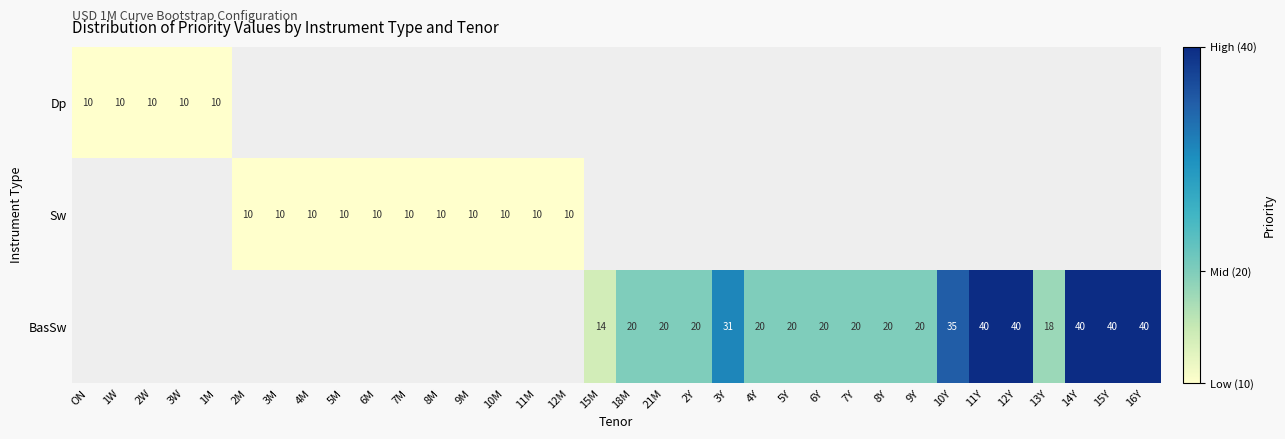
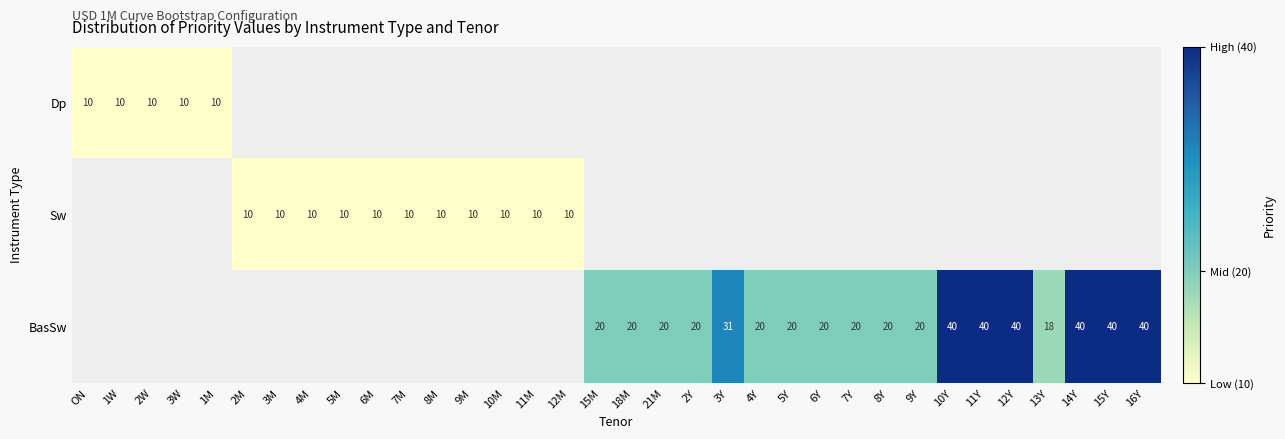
BasSw, 15M: 14 -> 20
BasSw, 10Y: 35 -> 40
